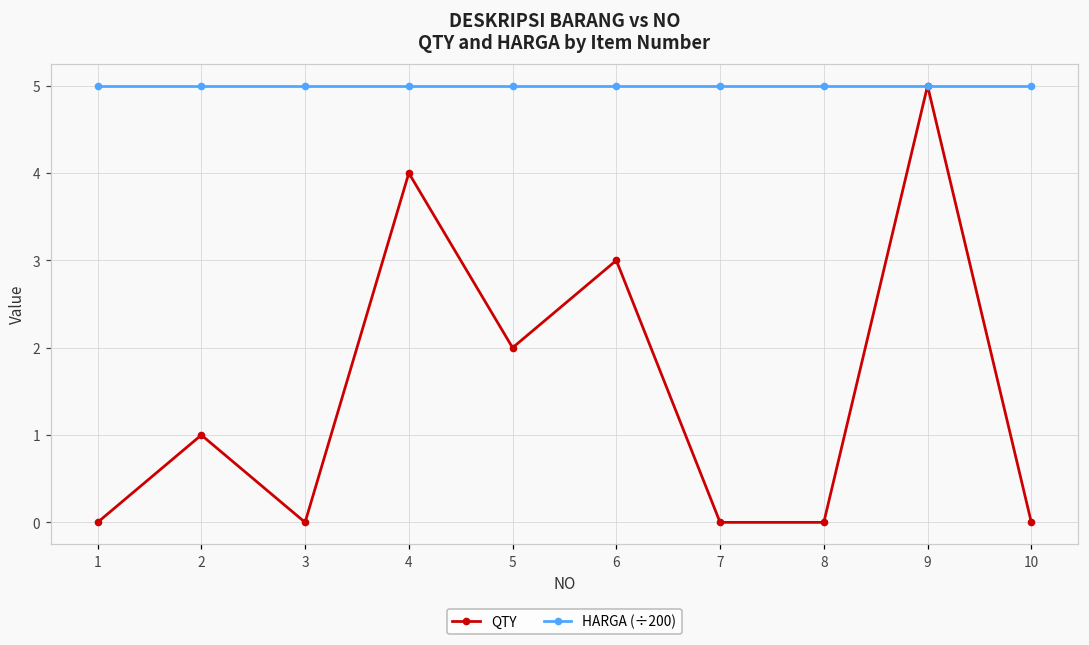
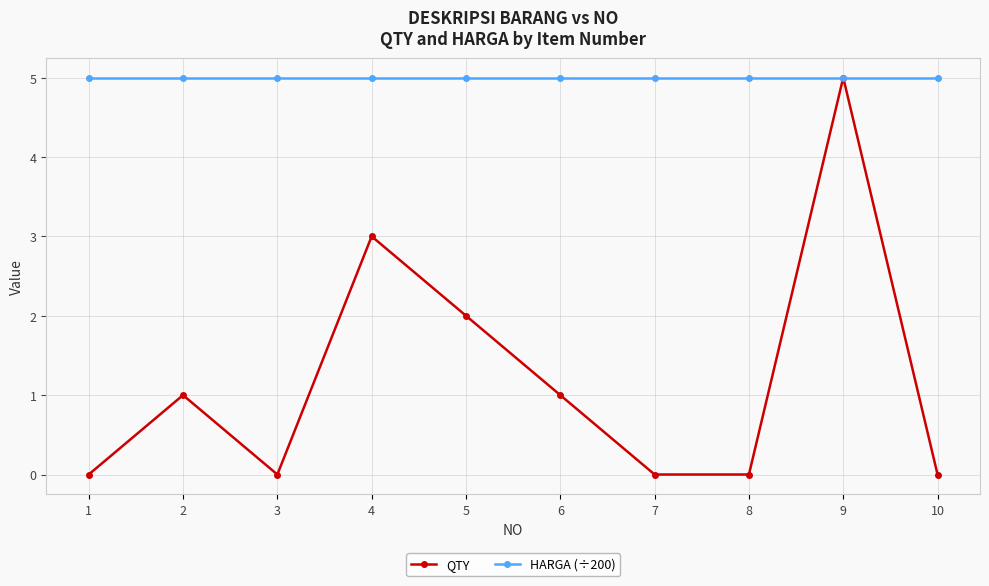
QTY, 4: 4 -> 3
QTY, 6: 3 -> 1
